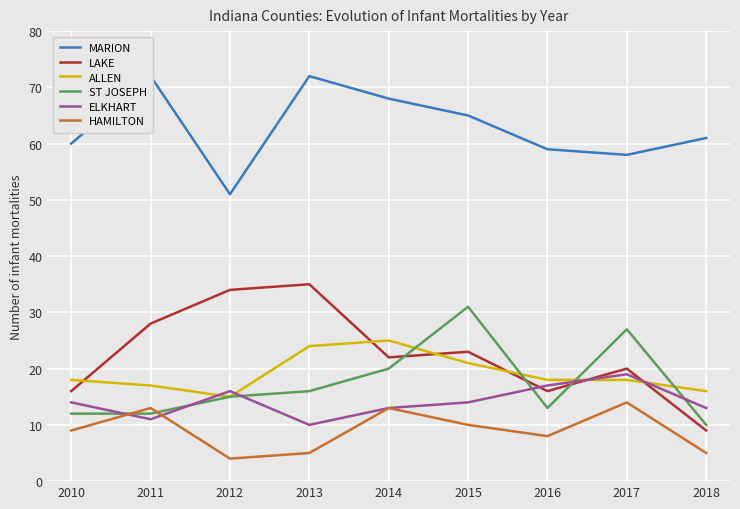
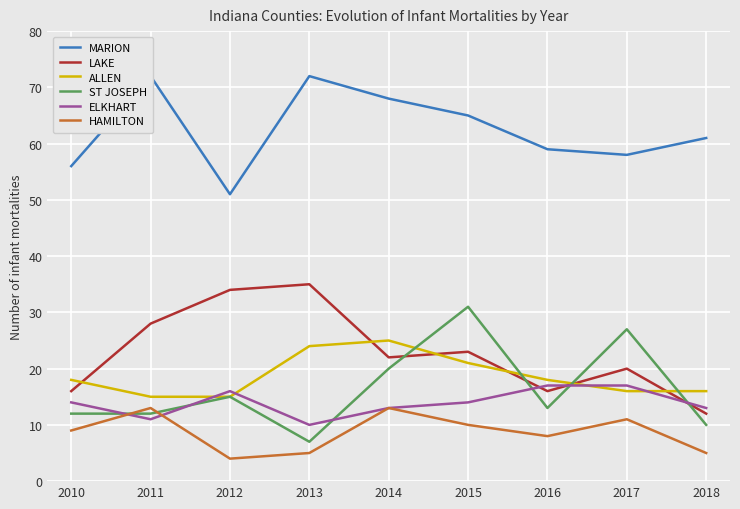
MARION, 2010: 60 -> 56
ALLEN, 2011: 17 -> 15
ST JOSEPH, 2013: 16 -> 7
ALLEN, 2017: 18 -> 16
ELKHART, 2017: 19 -> 17
HAMILTON, 2017: 14 -> 11
LAKE, 2018: 9 -> 12
